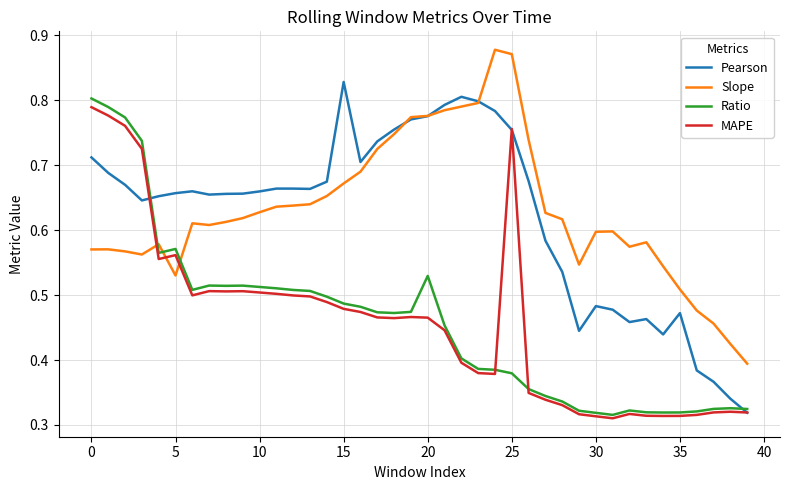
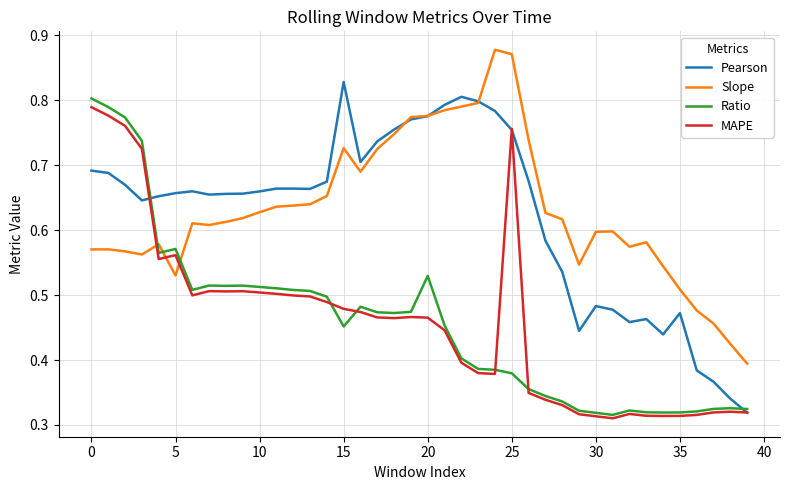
Pearson, 0: 0.71 -> 0.69
Slope, 15: 0.67 -> 0.73
Ratio, 15: 0.49 -> 0.45
